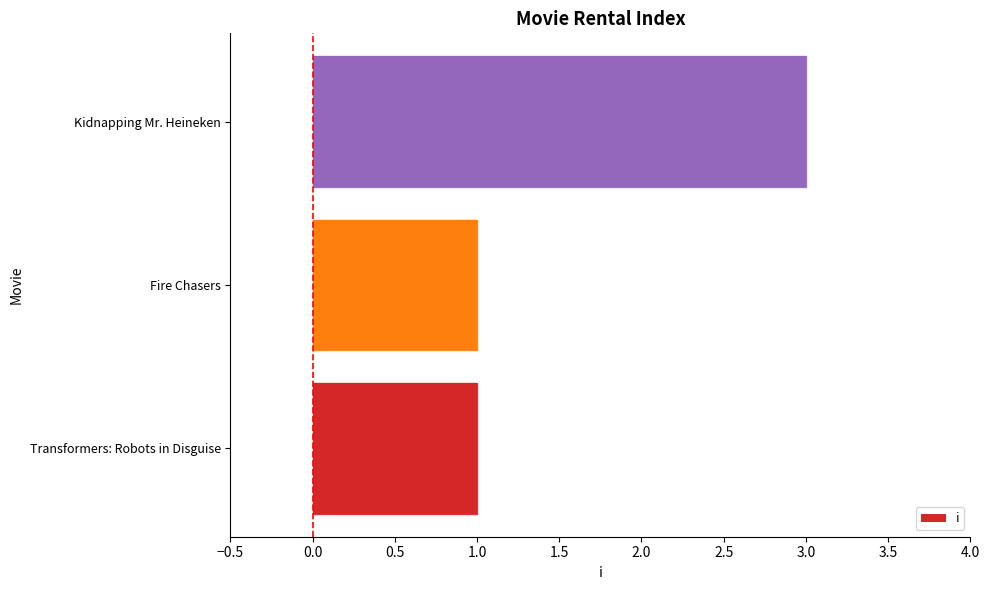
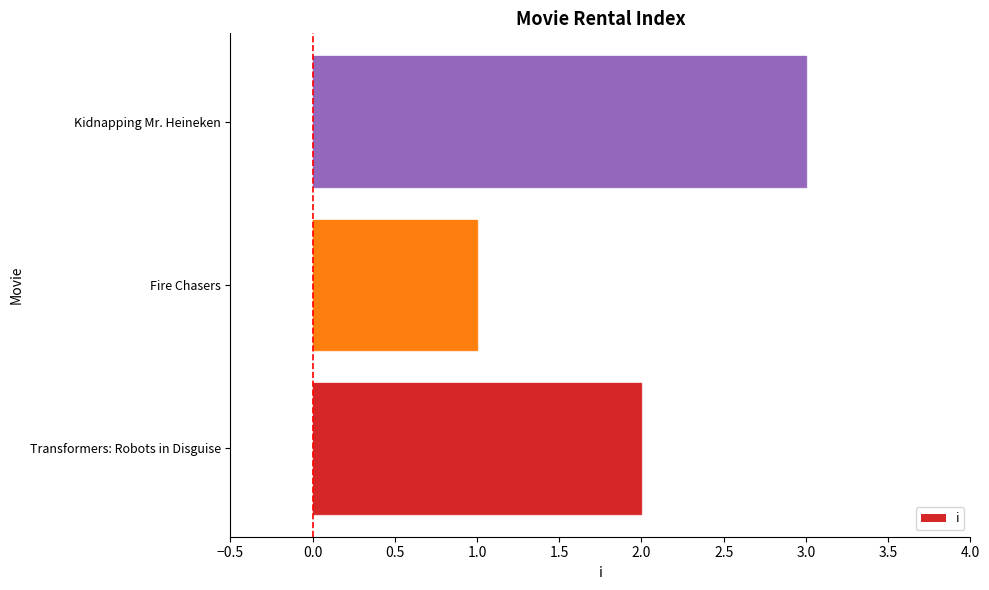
Transformers: Robots in Disguise: 1 -> 2
